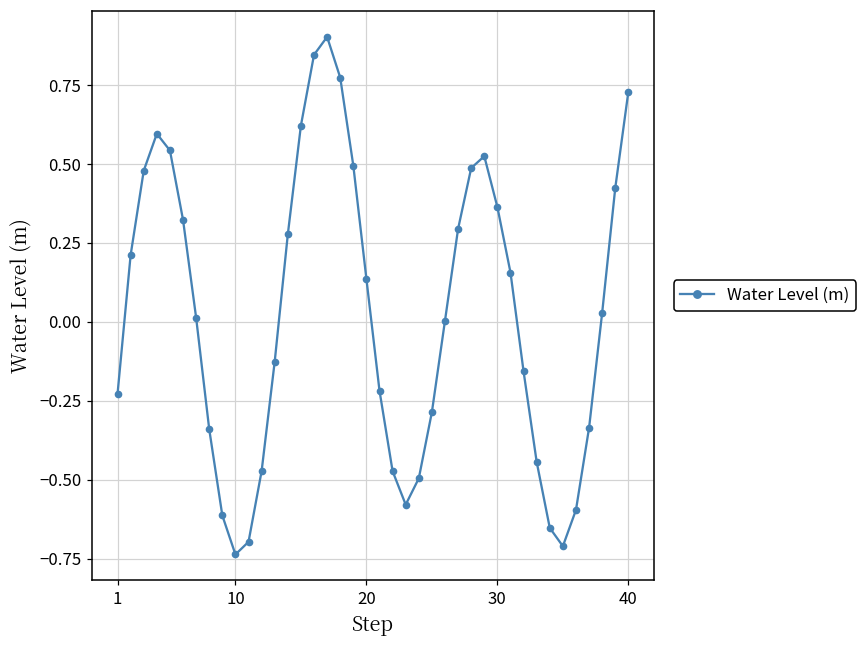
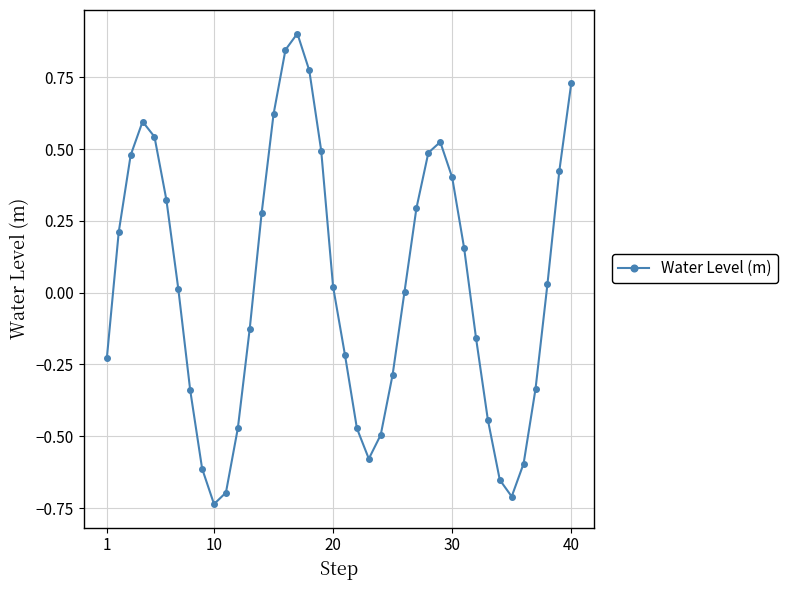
20: 0.14 -> 0.02
30: 0.36 -> 0.40
